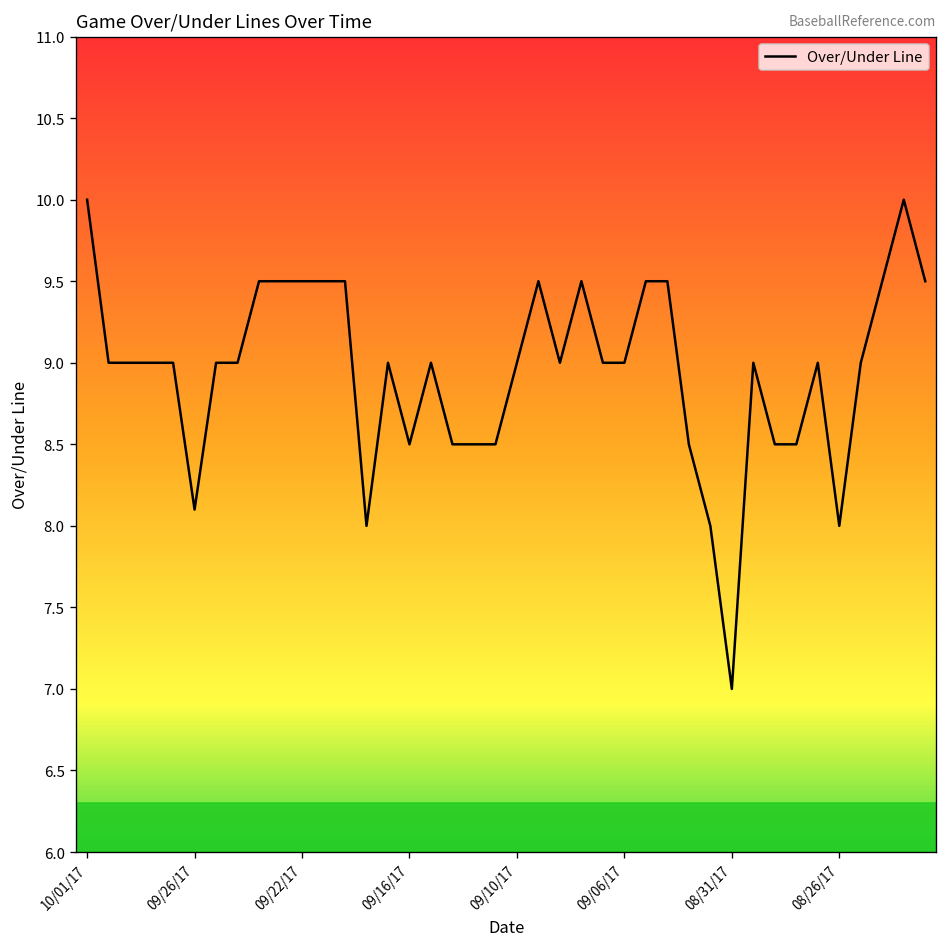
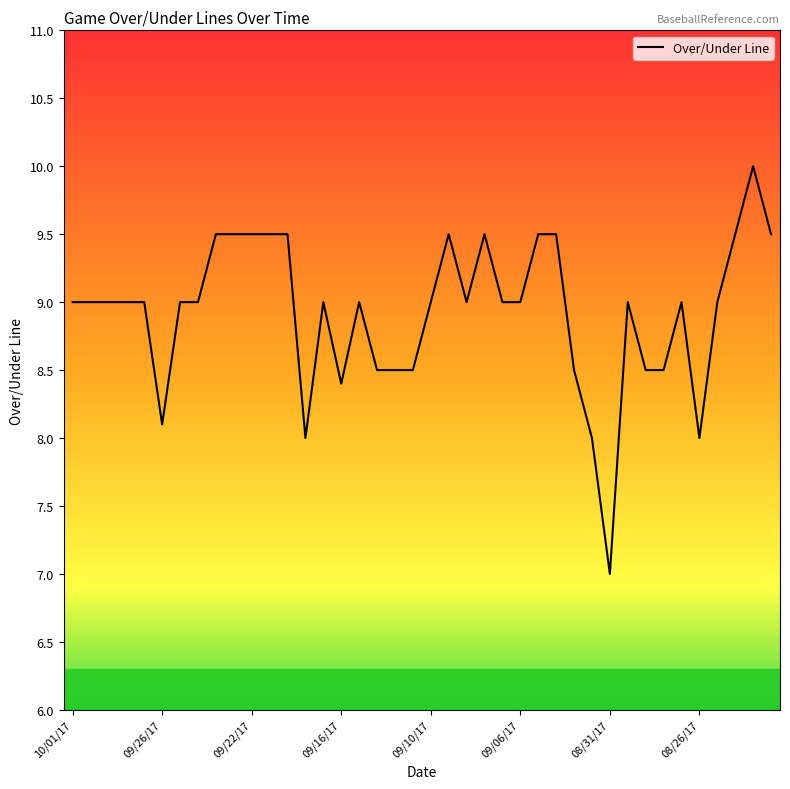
10/01/17: 10 -> 9
09/16/17: 8.5 -> 8.4
